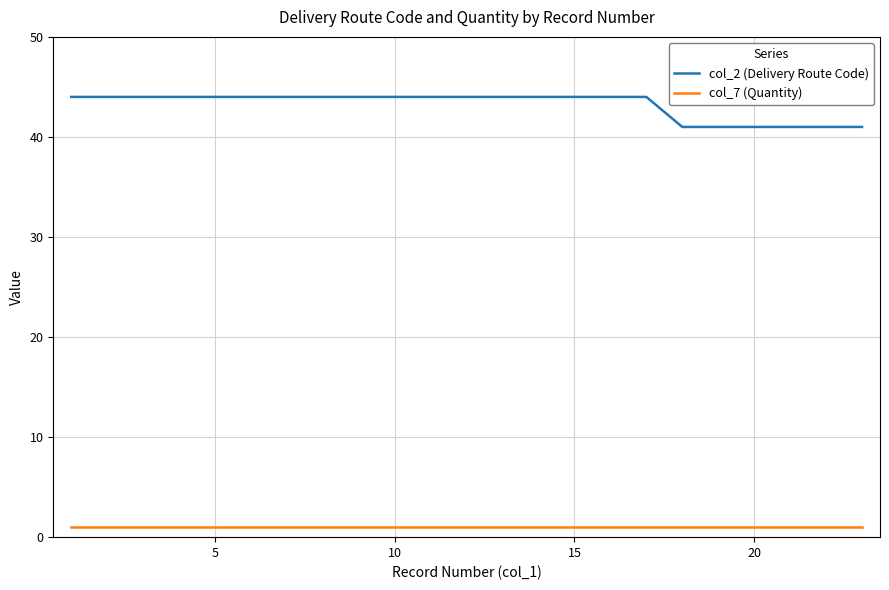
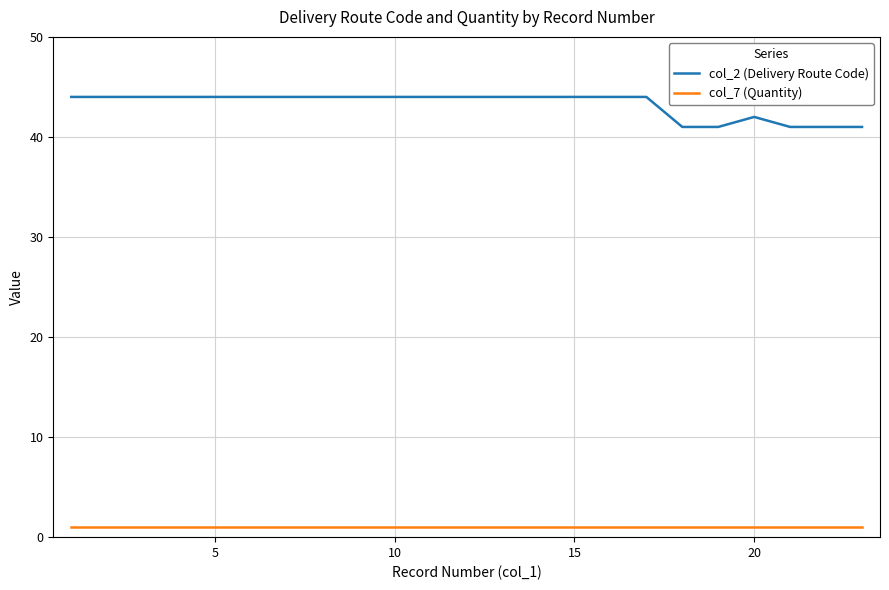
col_2 (Delivery Route Code), 20: 41 -> 42
